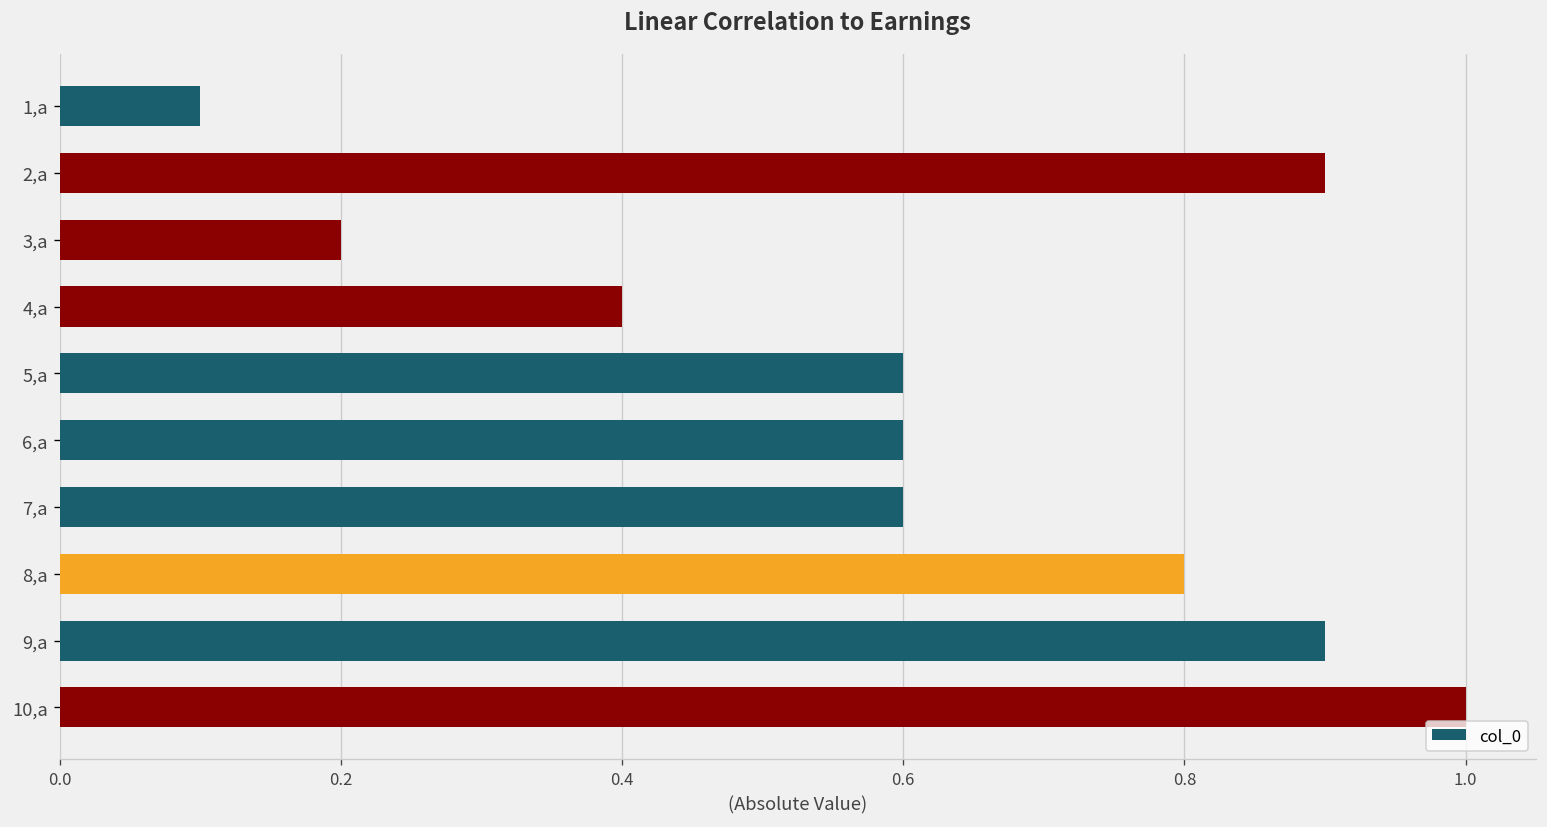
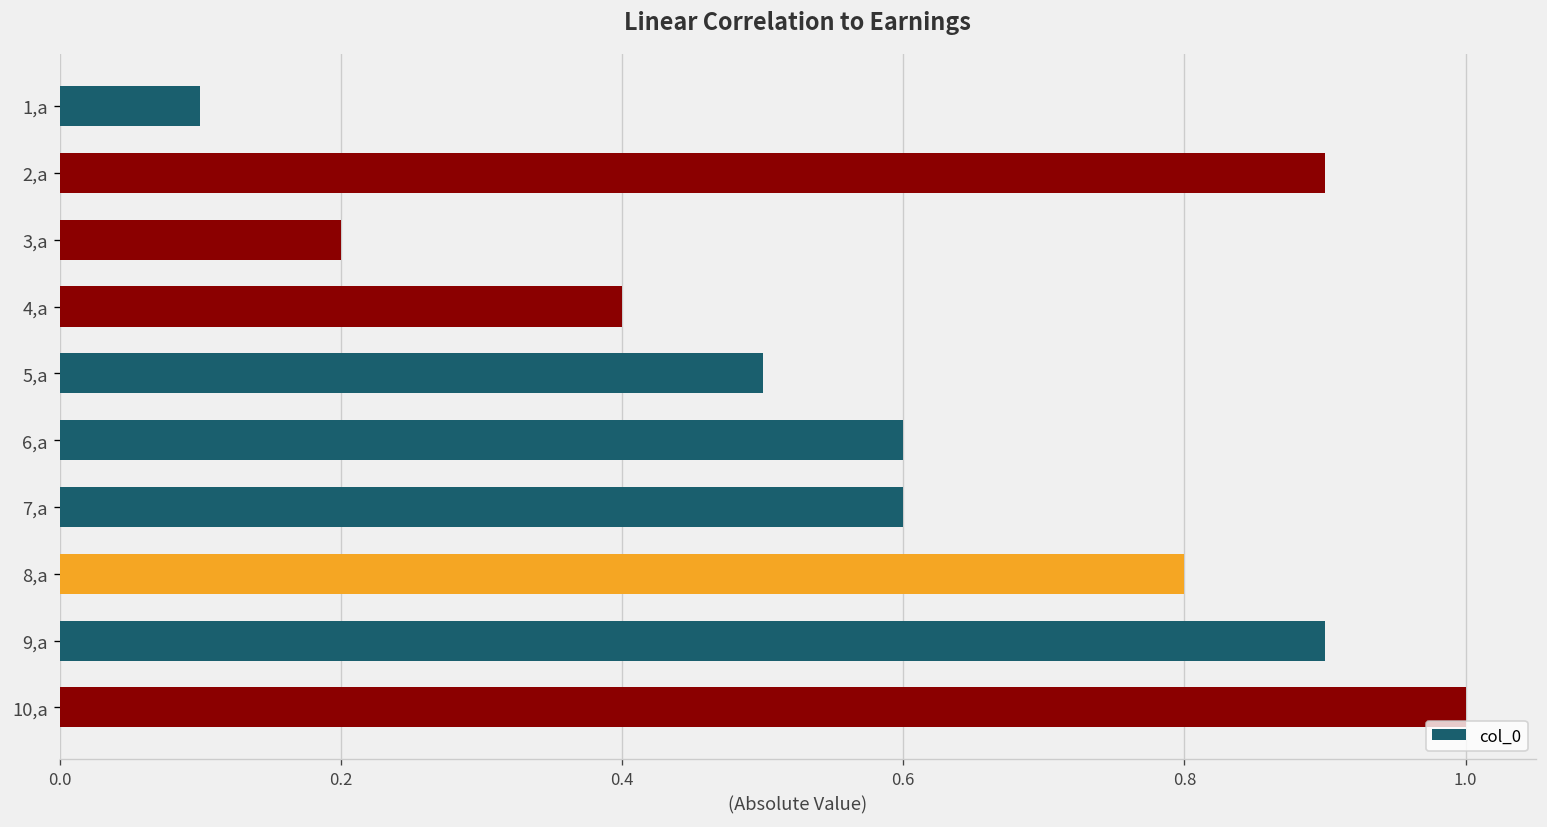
5,a: 0.600 -> 0.500
